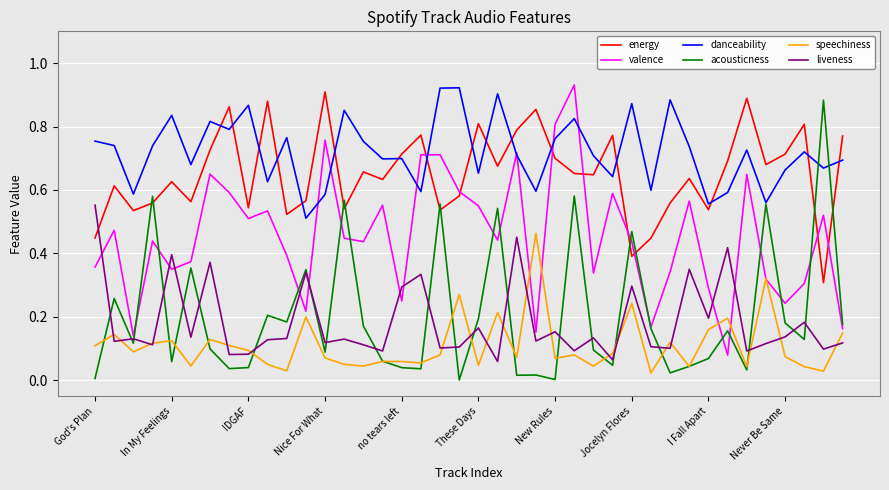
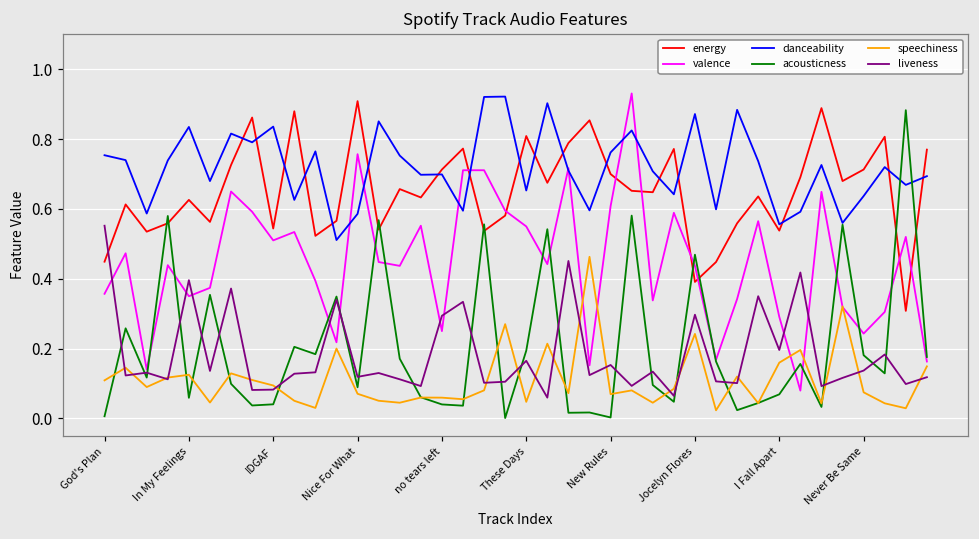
danceability, IDGAF: 0.87 -> 0.84
valence, New Rules: 0.81 -> 0.61
danceability, Never Be Same: 0.66 -> 0.64
